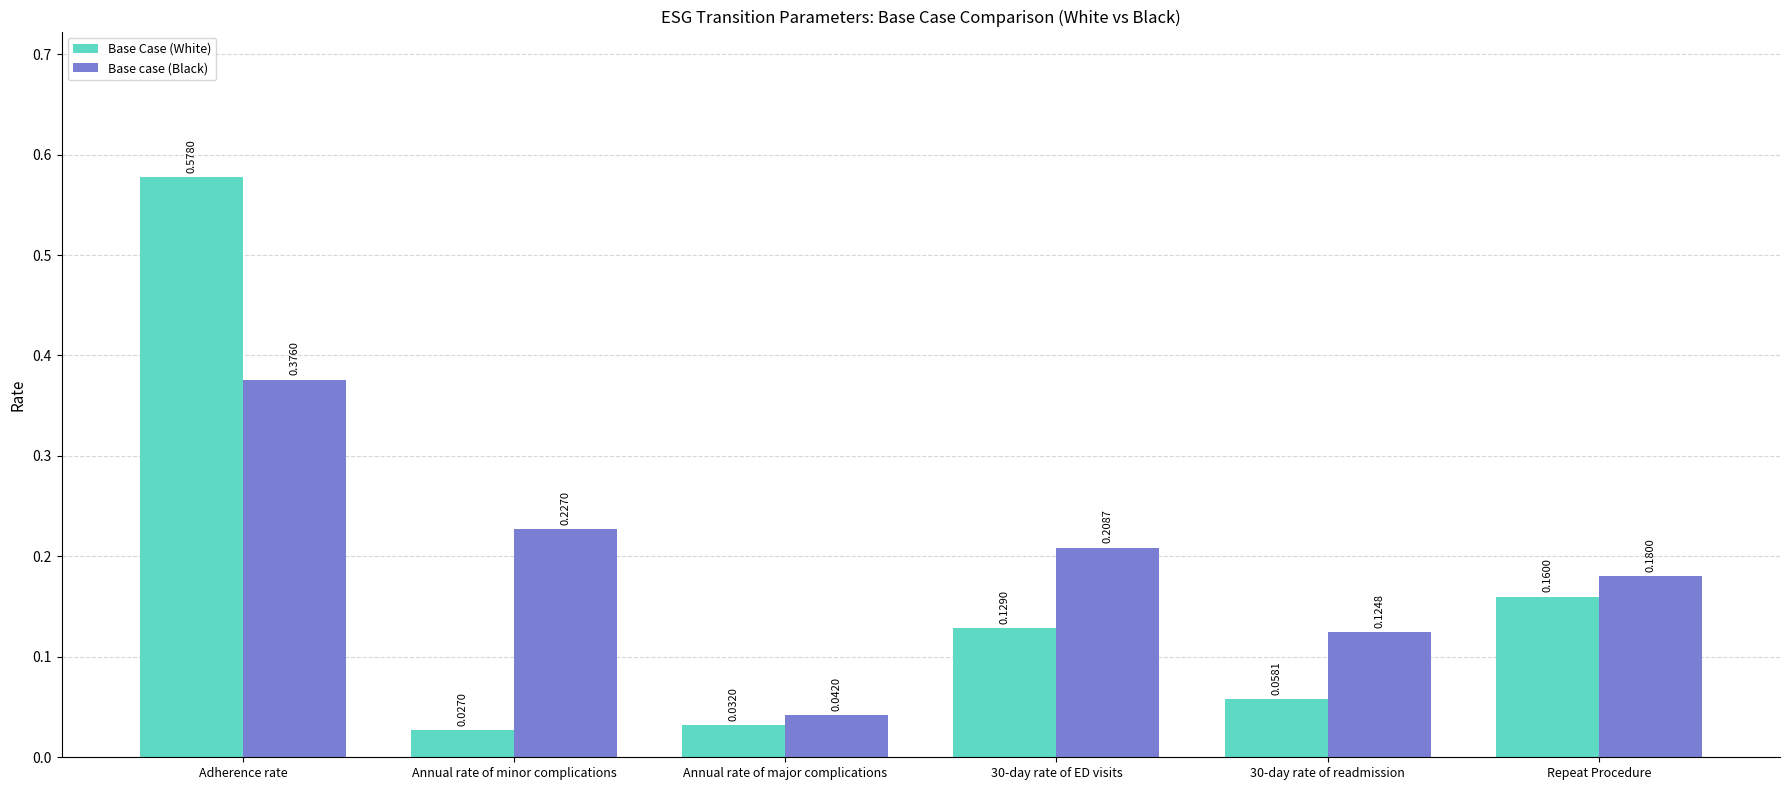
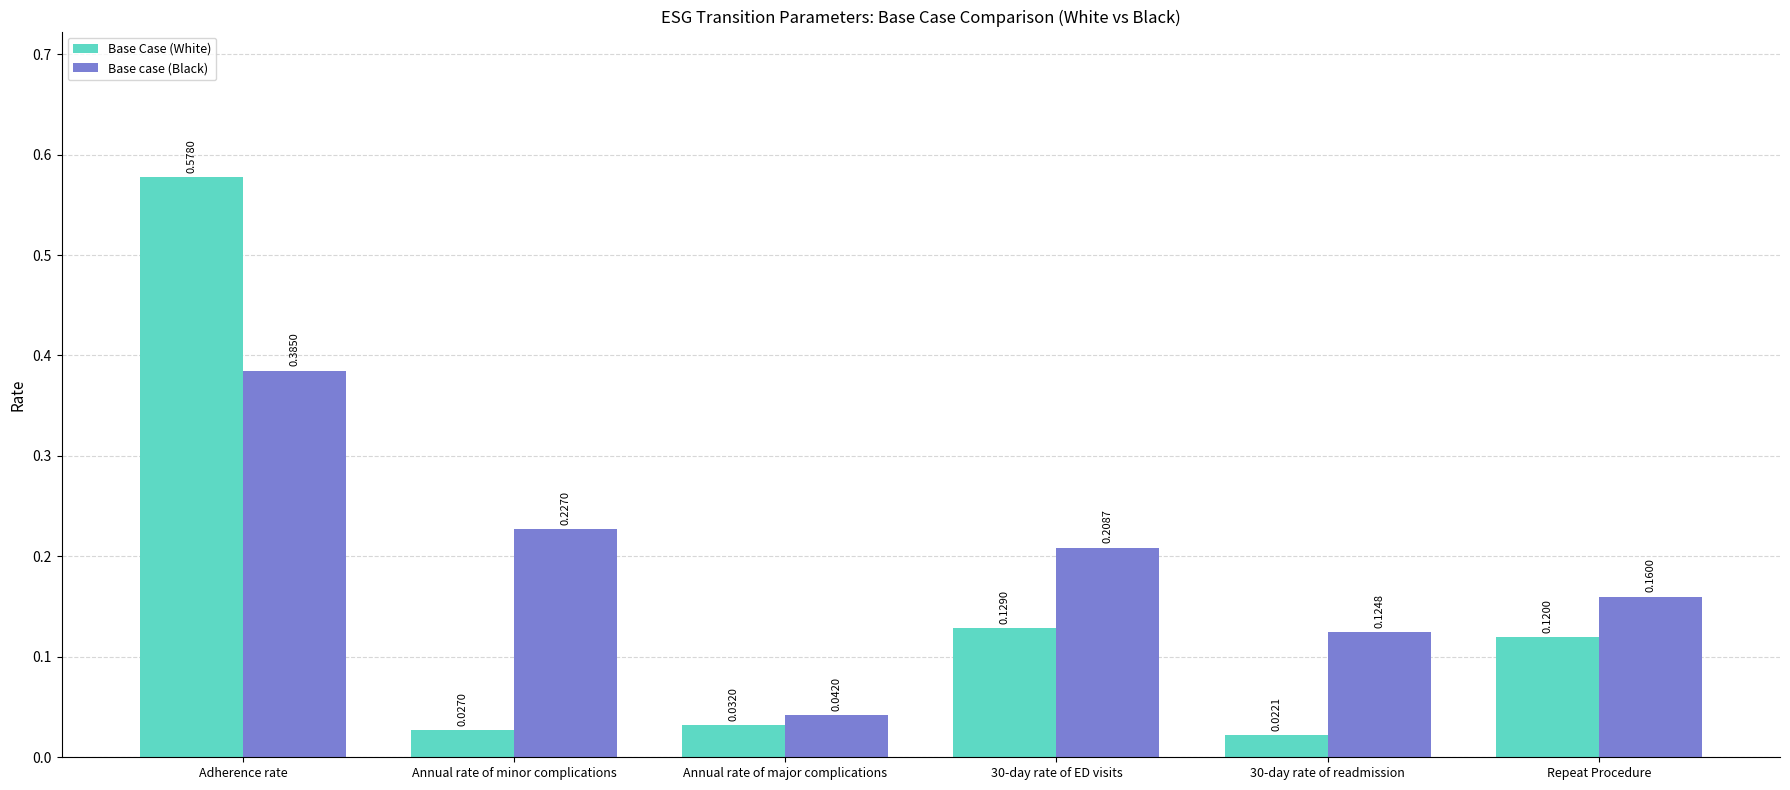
Base case (Black), Adherence rate: 0.3760 -> 0.3850
Base Case (White), 30-day rate of readmission: 0.0581 -> 0.0221
Base Case (White), Repeat Procedure: 0.1600 -> 0.1200
Base case (Black), Repeat Procedure: 0.1800 -> 0.1600
